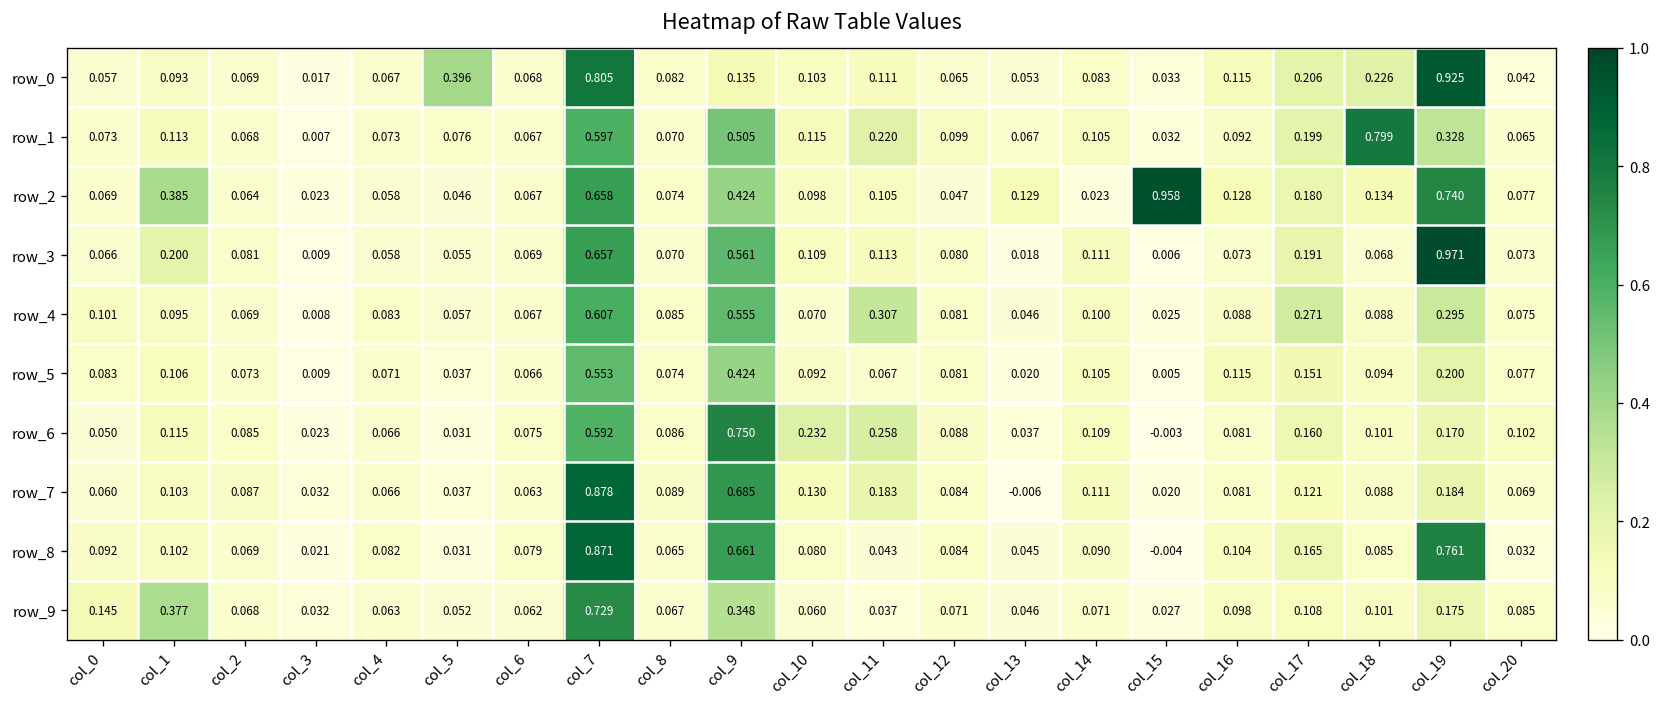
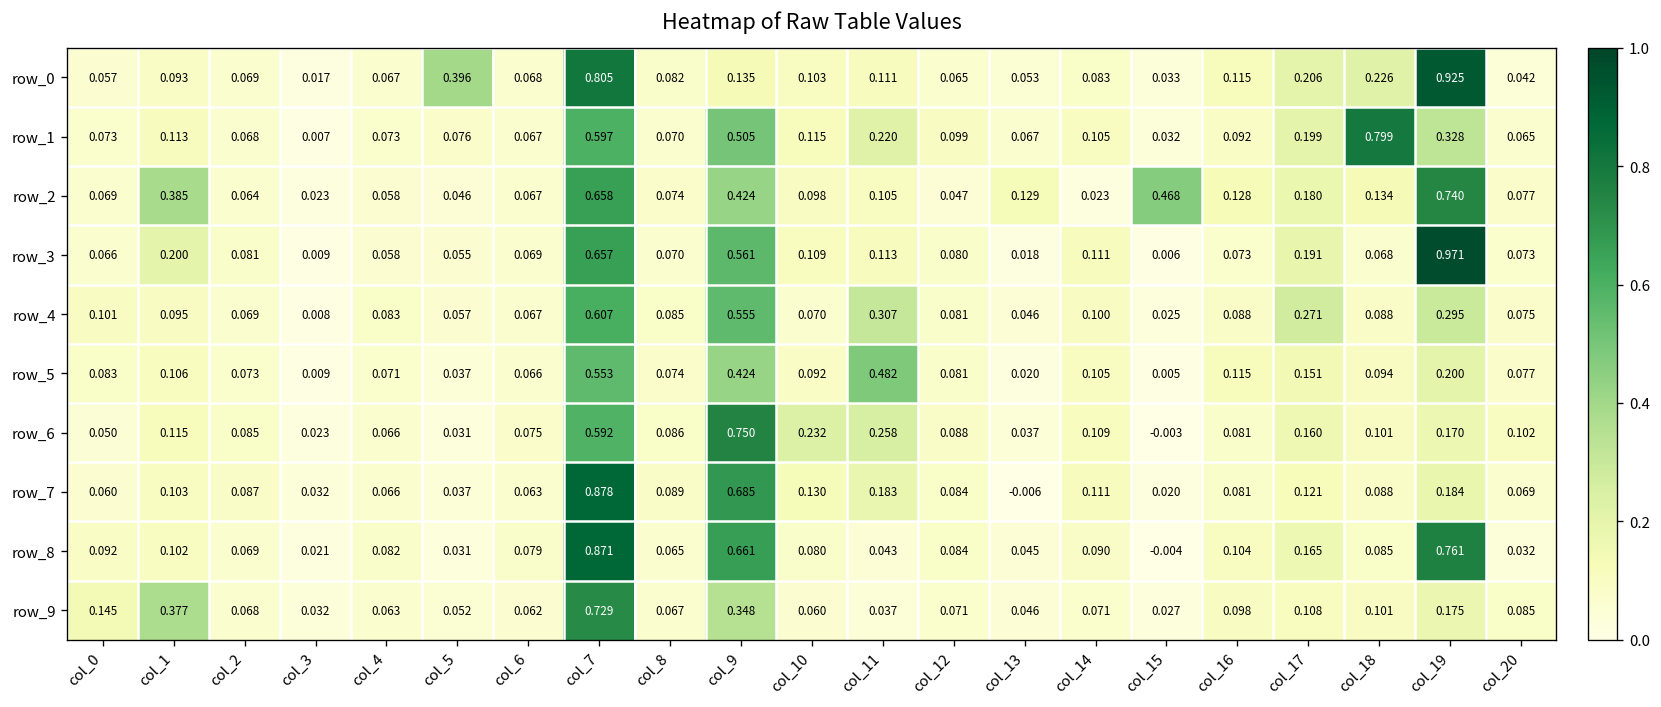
row_2, col_15: 0.958 -> 0.468
row_5, col_11: 0.067 -> 0.482
